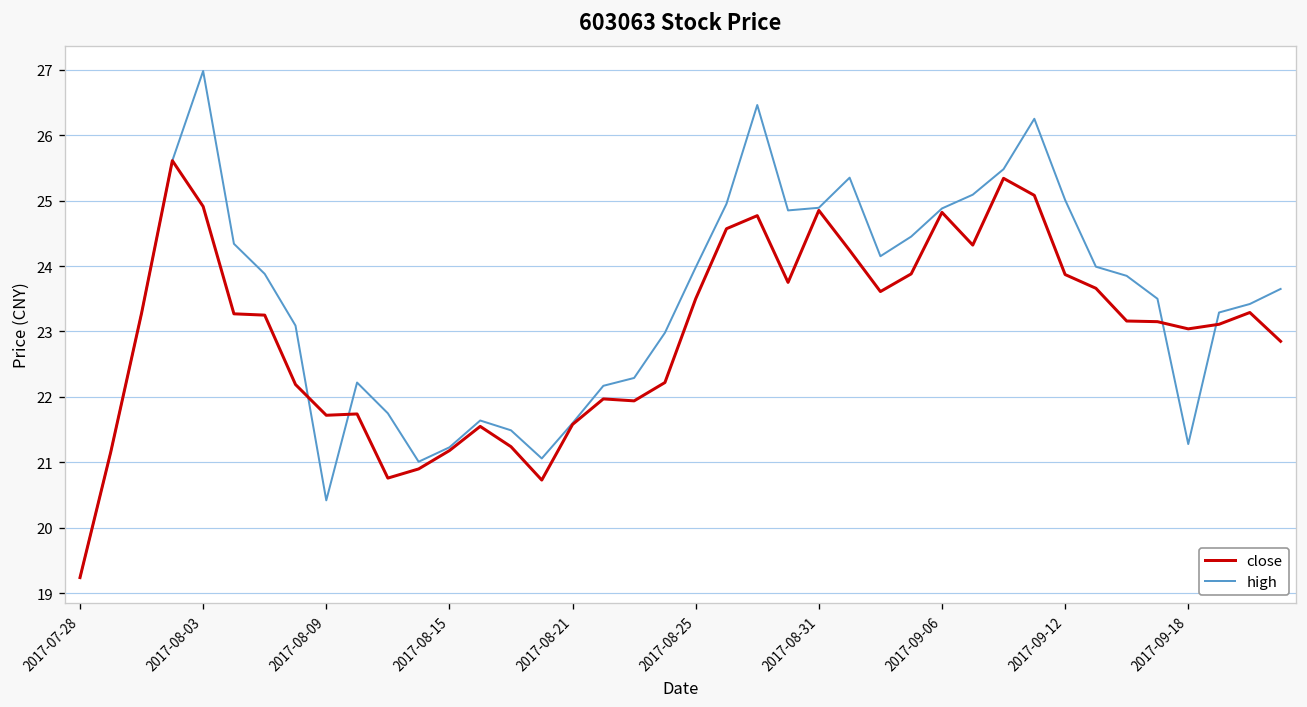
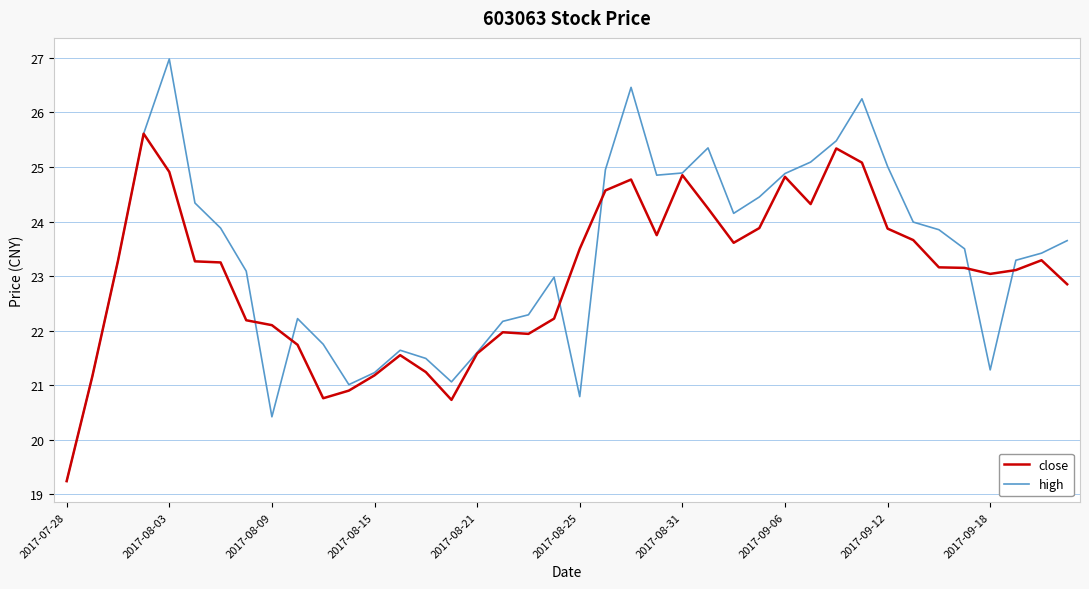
close, 2017-08-09: 21.7 -> 22.1
high, 2017-08-25: 24.0 -> 20.8
